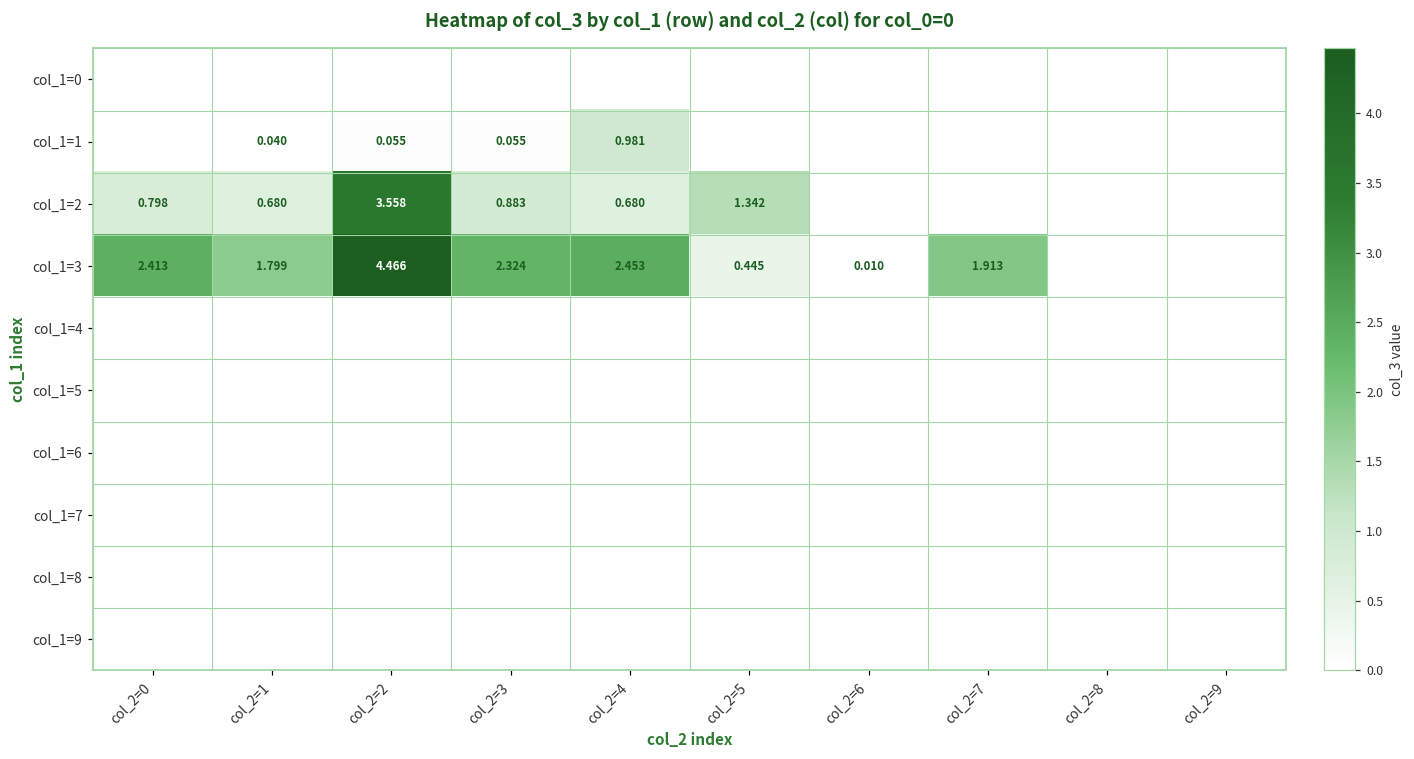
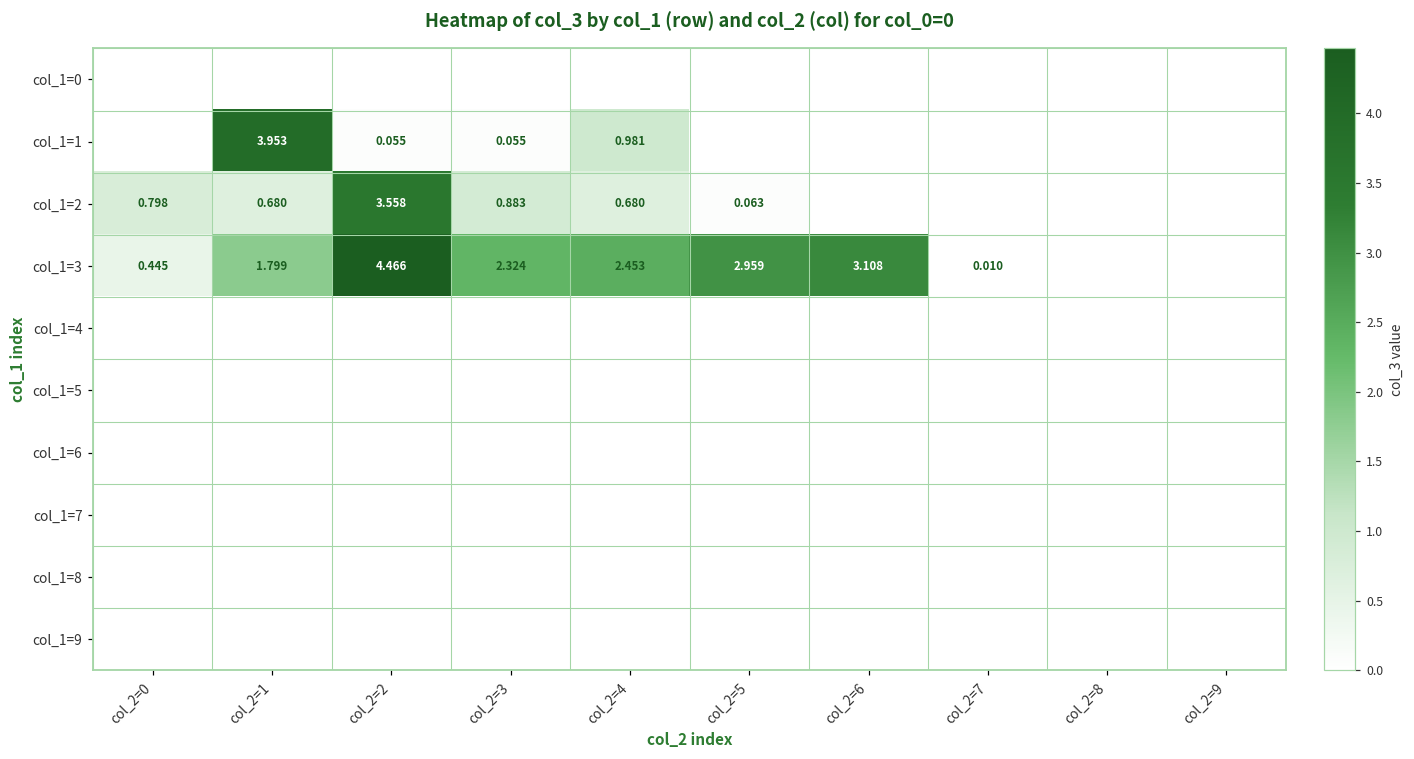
col_1=1, col_2=1: 0.040 -> 3.953
col_1=2, col_2=5: 1.342 -> 0.063
col_1=3, col_2=0: 2.413 -> 0.445
col_1=3, col_2=5: 0.445 -> 2.959
col_1=3, col_2=6: 0.010 -> 3.108
col_1=3, col_2=7: 1.913 -> 0.010
